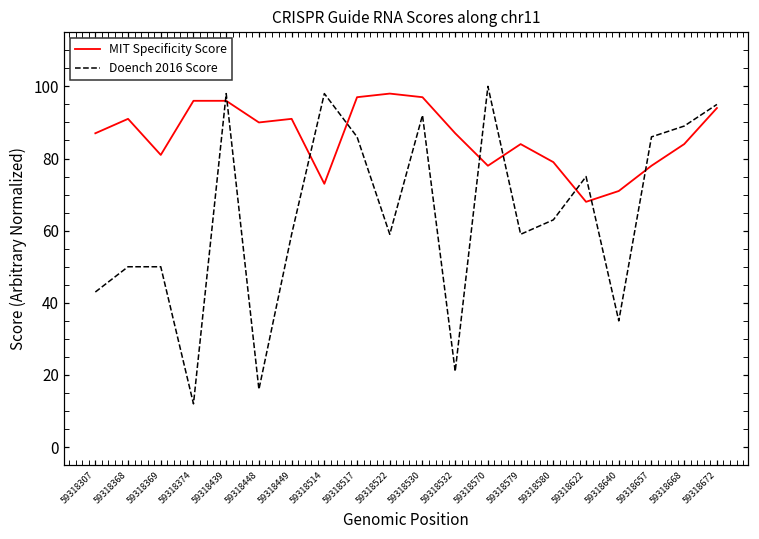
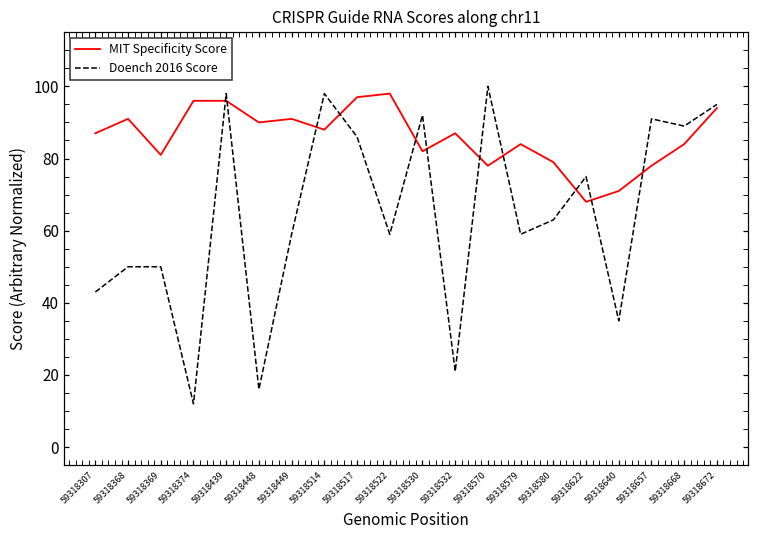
MIT Specificity Score, 59318514: 73 -> 88
MIT Specificity Score, 59318530: 97 -> 82
Doench 2016 Score, 59318657: 86 -> 91
